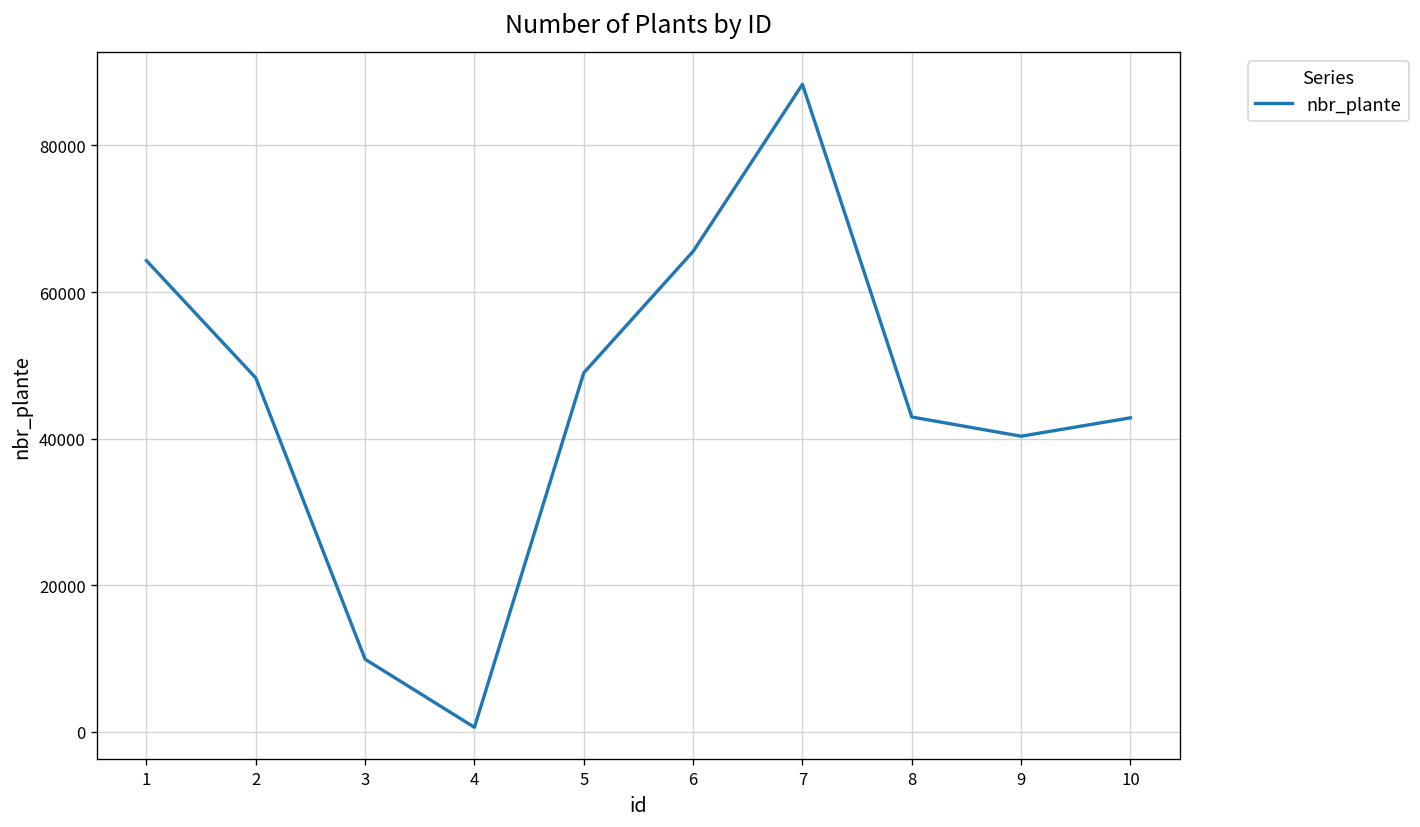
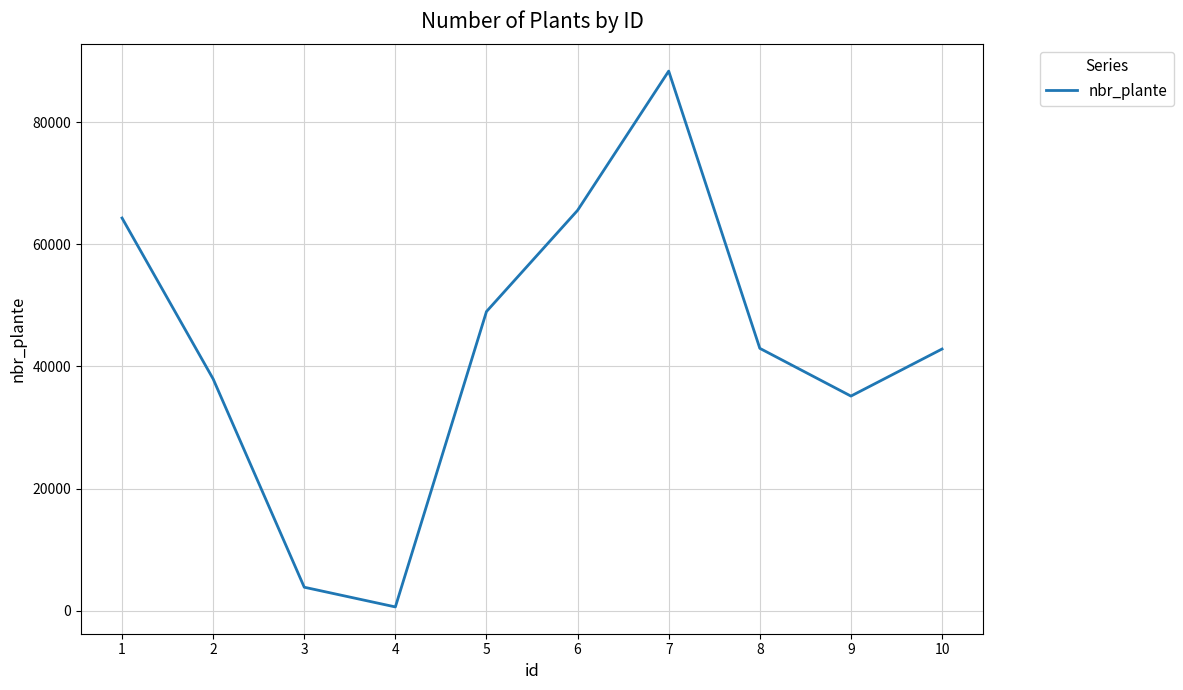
2: 48000 -> 38000
3: 10000 -> 4000
9: 40000 -> 35000
